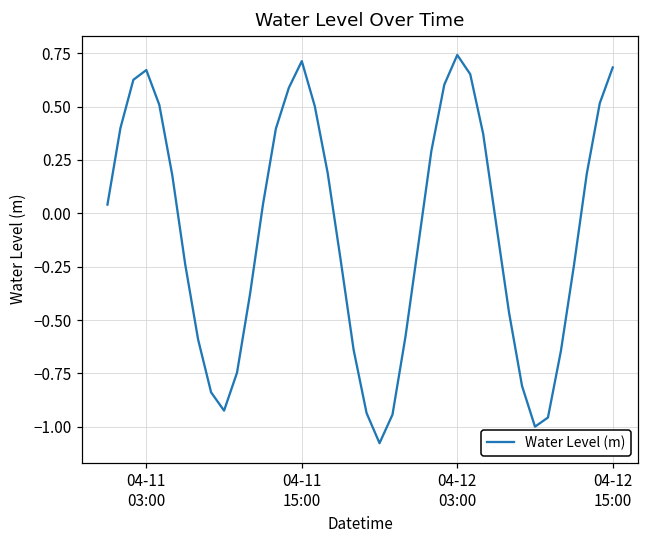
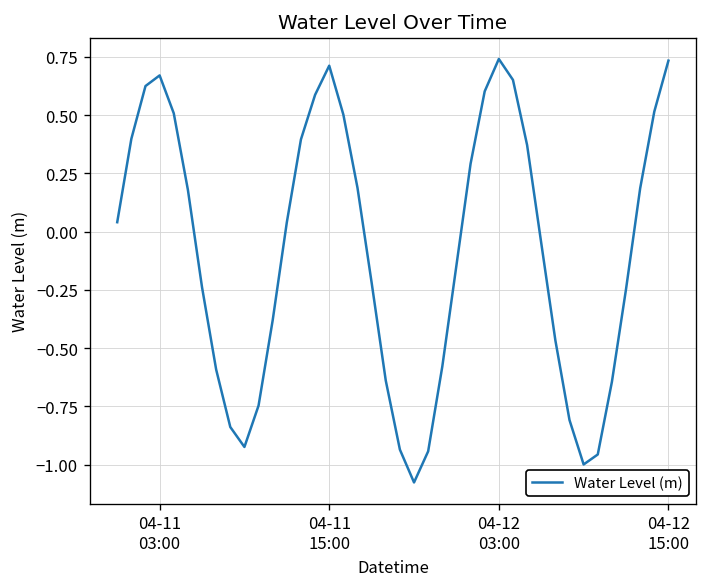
04-12 15:00: 0.68 -> 0.73
